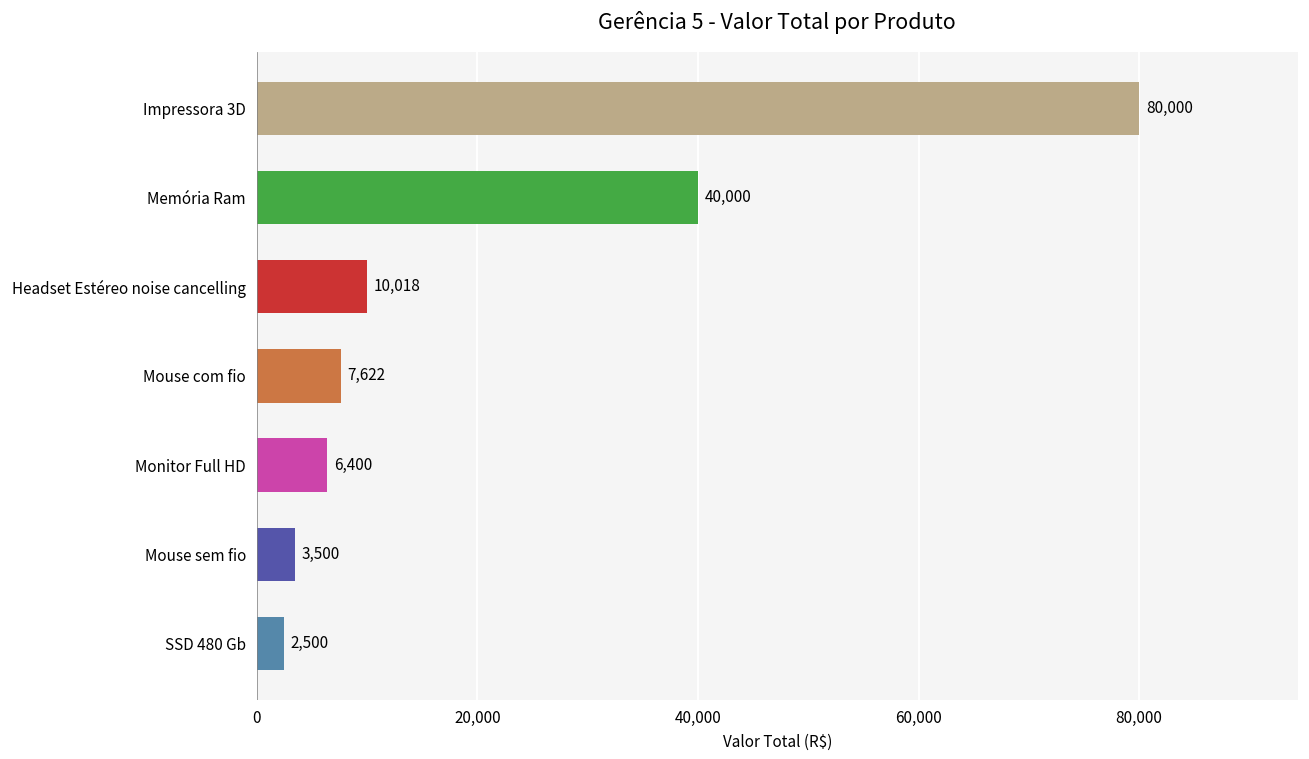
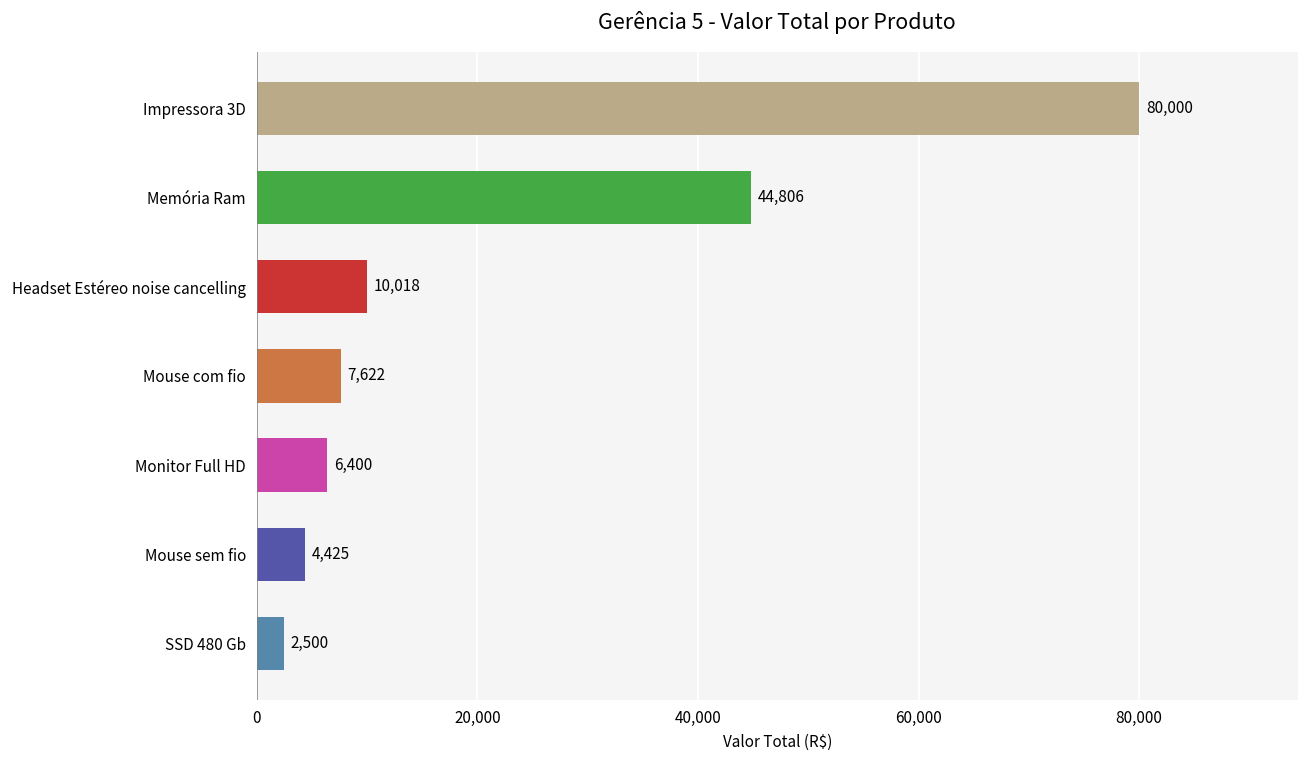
Memória Ram: 40,000 -> 44,806
Mouse sem fio: 3,500 -> 4,425
